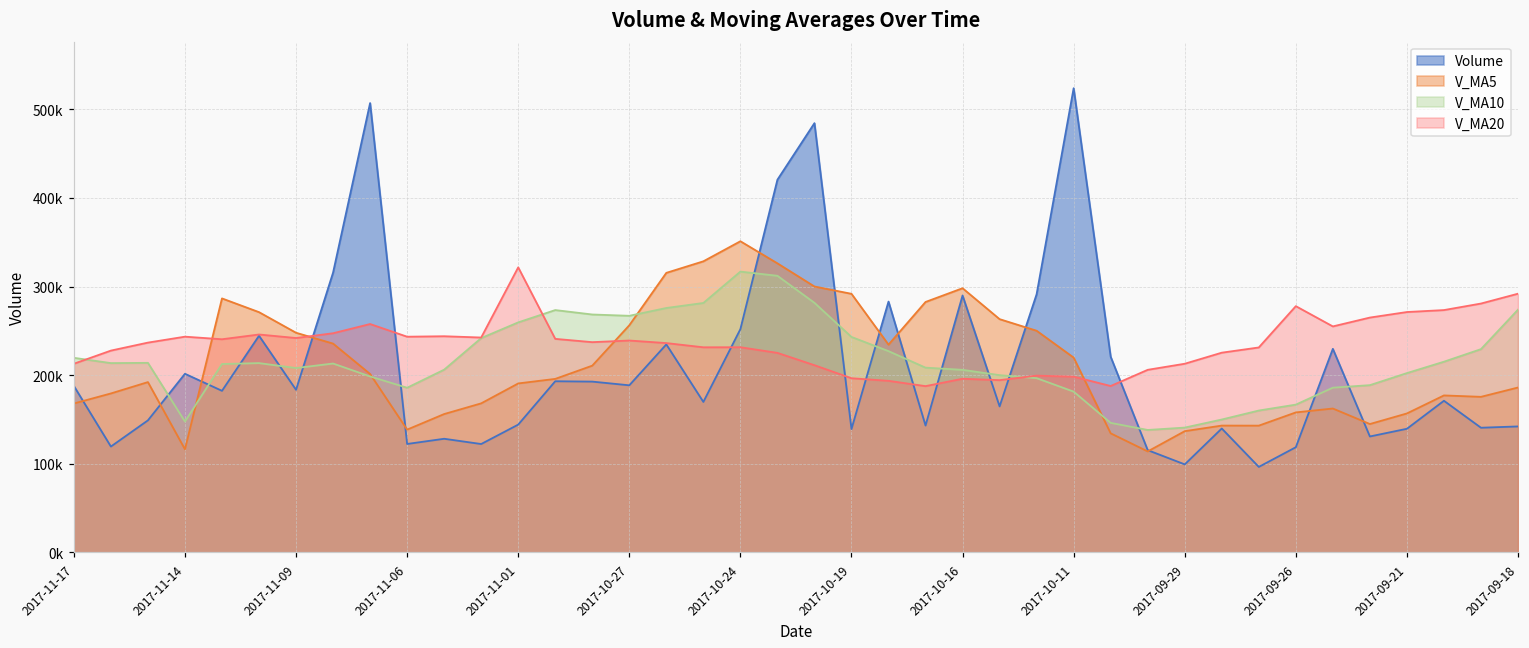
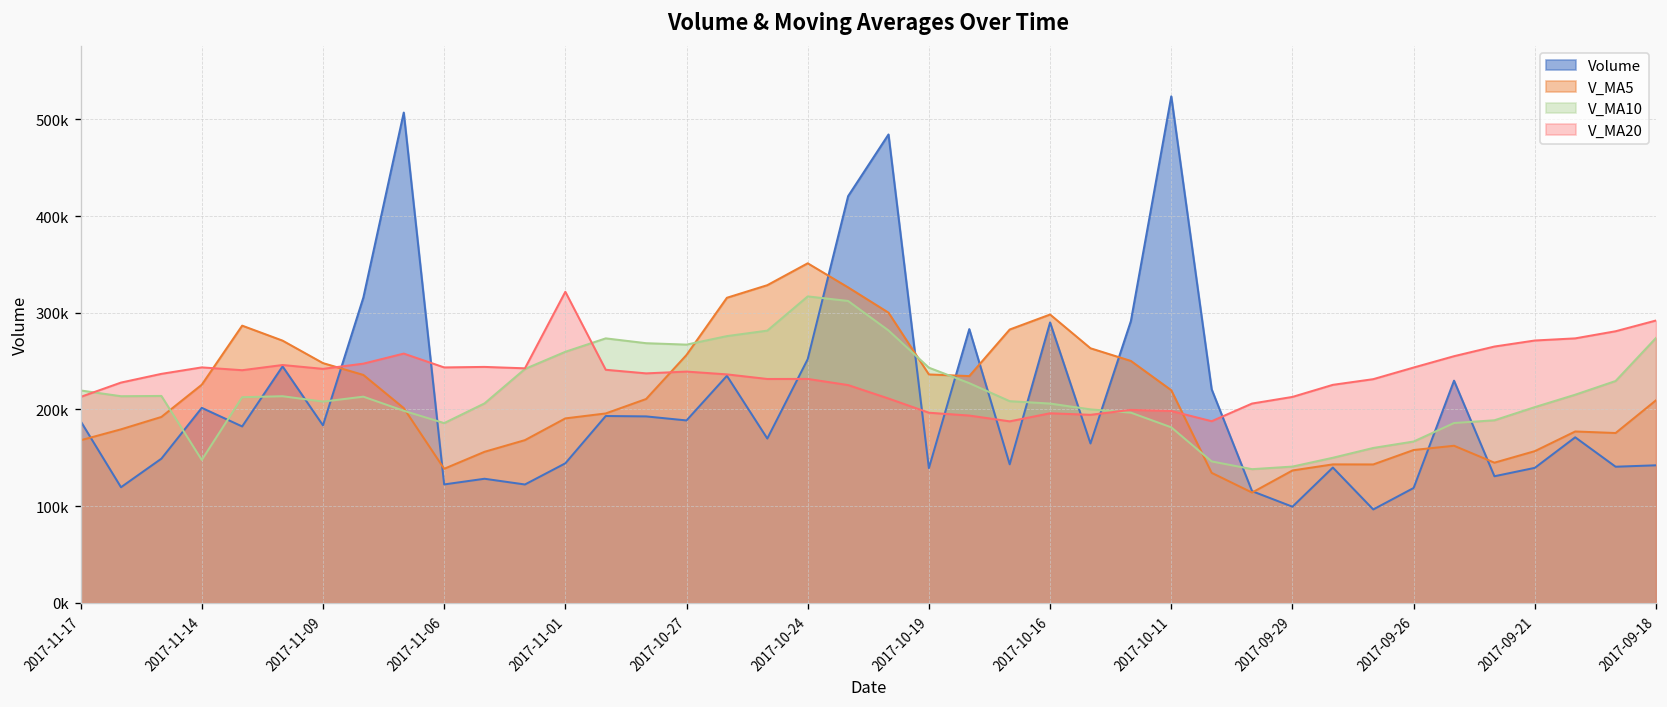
V_MA5, 2017-11-14: 120000 -> 230000
V_MA5, 2017-10-19: 290000 -> 240000
V_MA20, 2017-09-26: 280000 -> 240000
V_MA5, 2017-09-18: 190000 -> 210000
